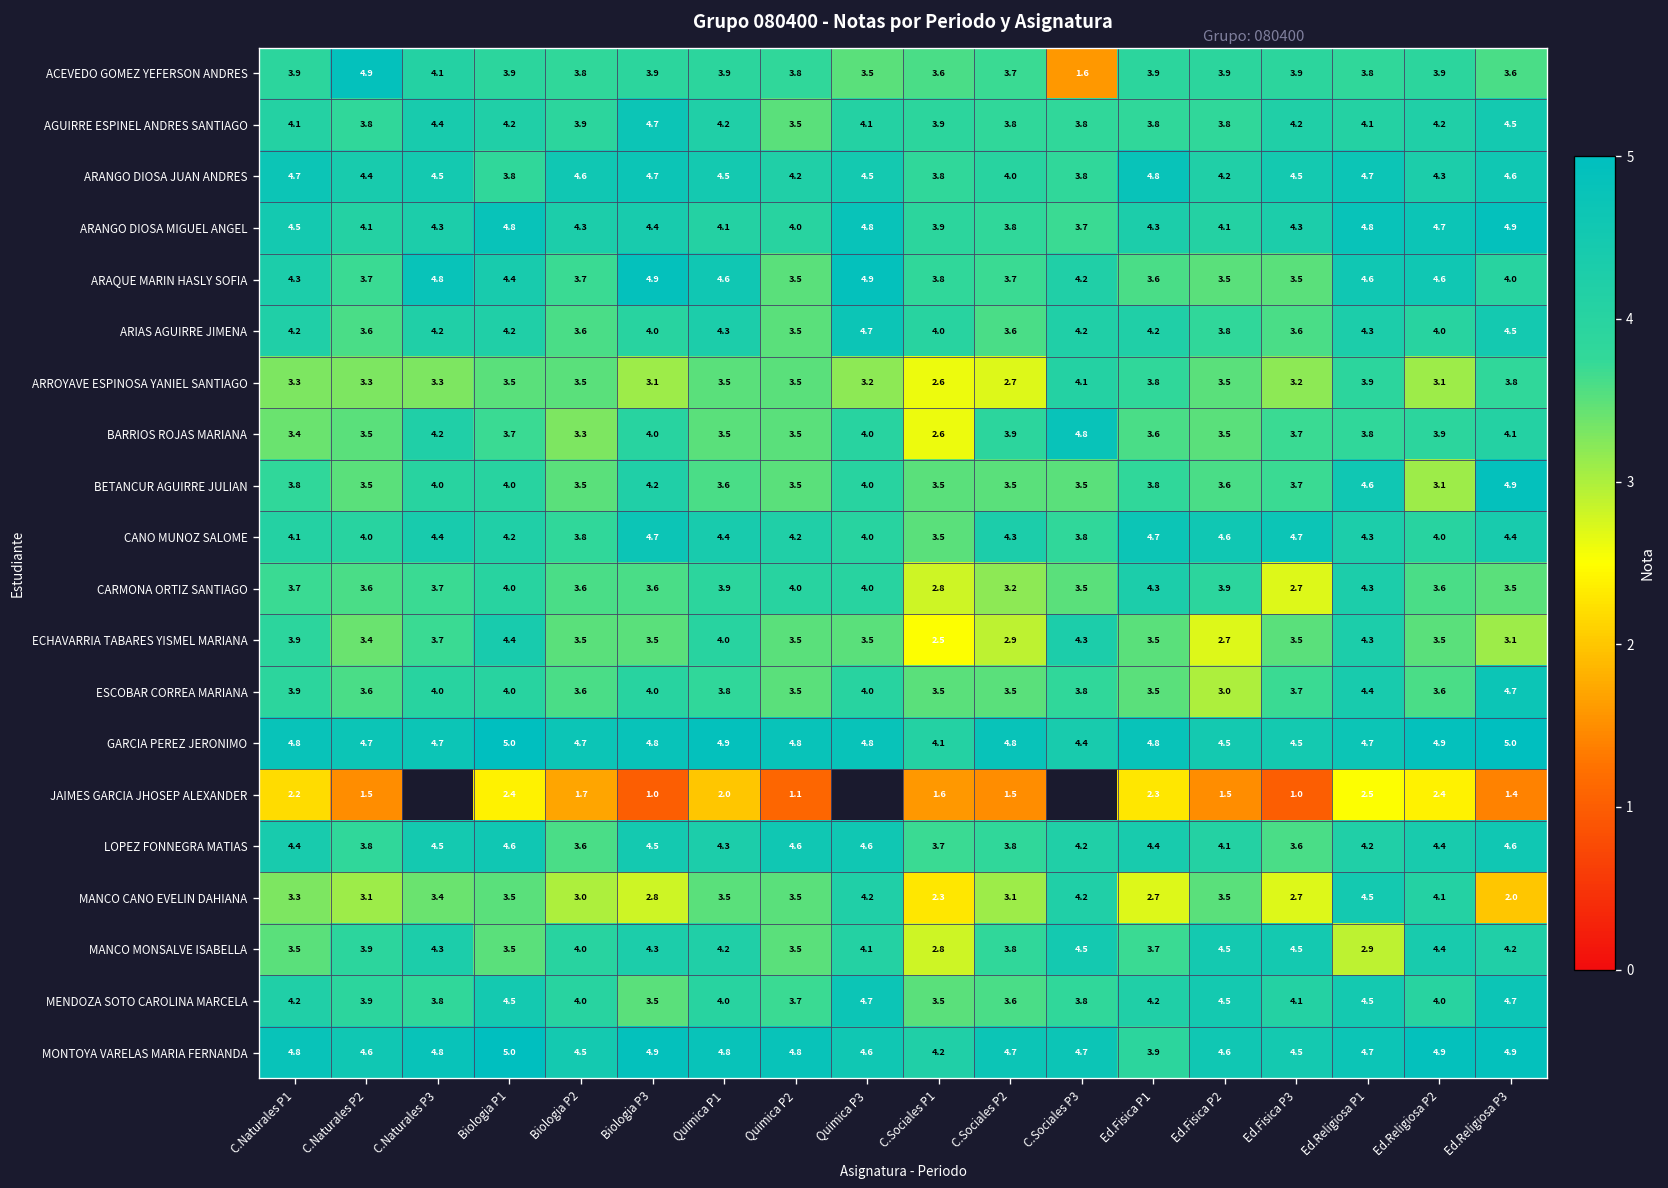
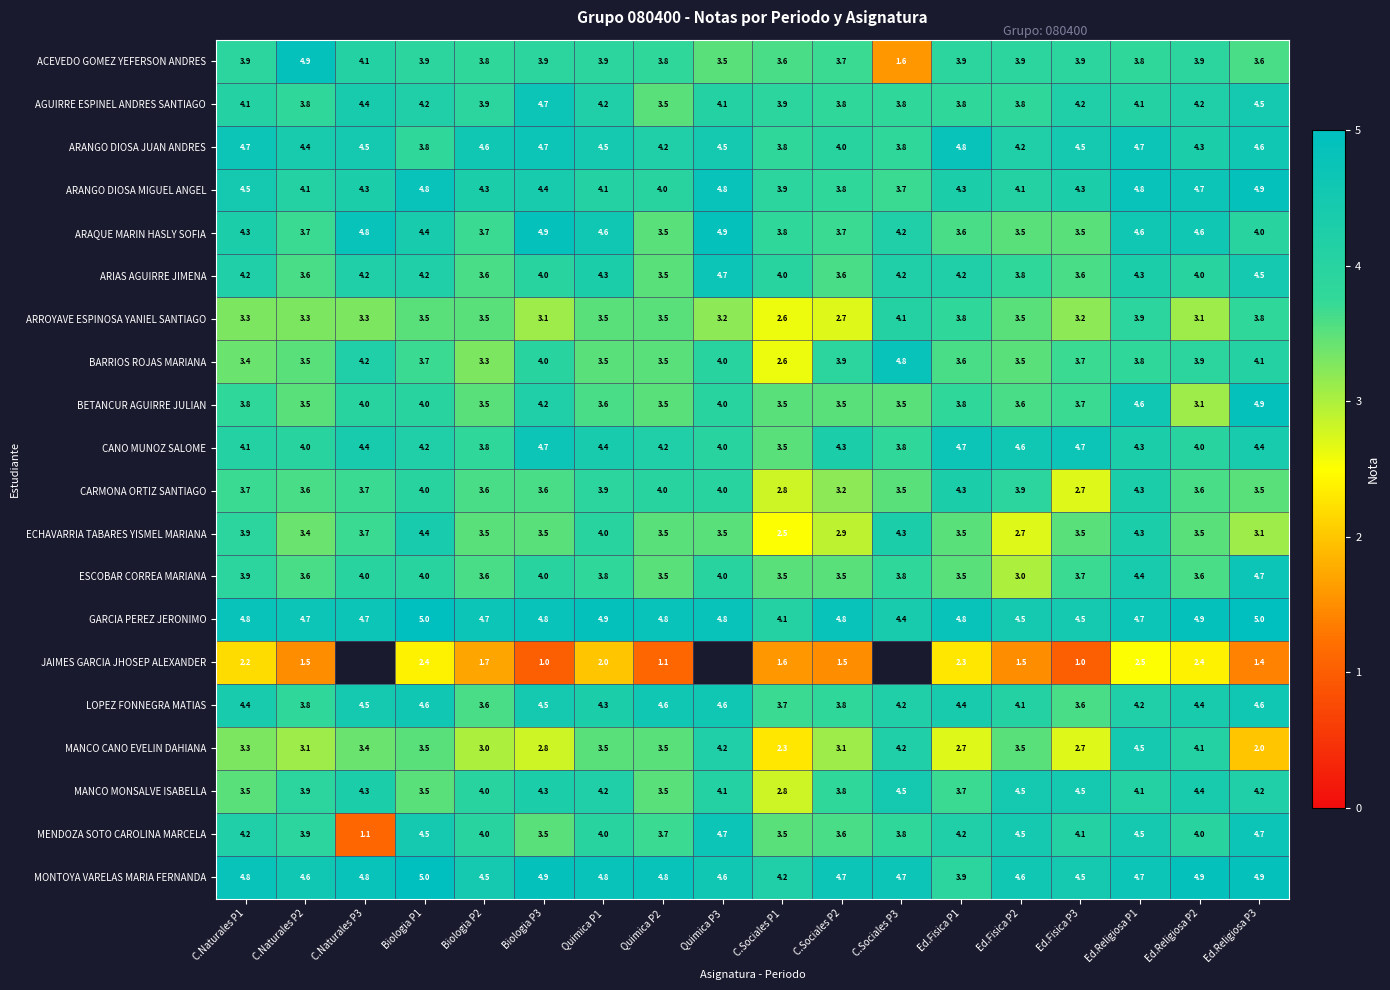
MANCO MONSALVE ISABELLA, Ed.Religiosa P1: 2.9 -> 4.1
MENDOZA SOTO CAROLINA MARCELA, C.Naturales P3: 3.8 -> 1.1
